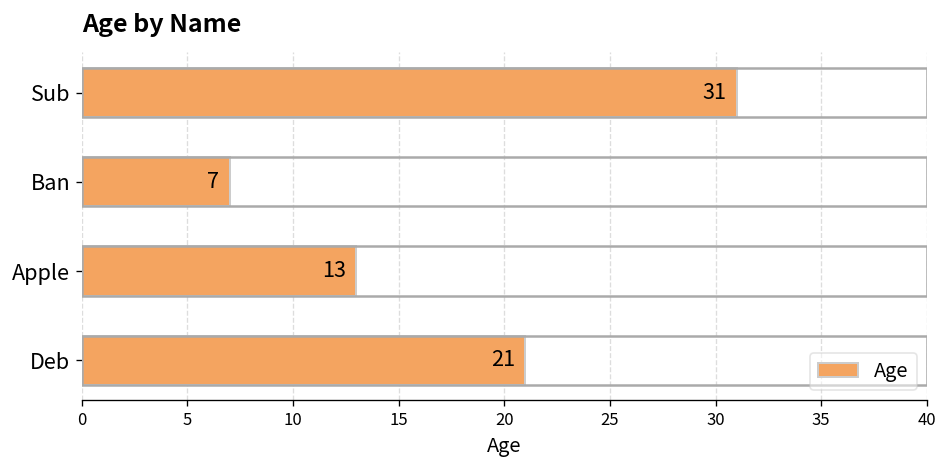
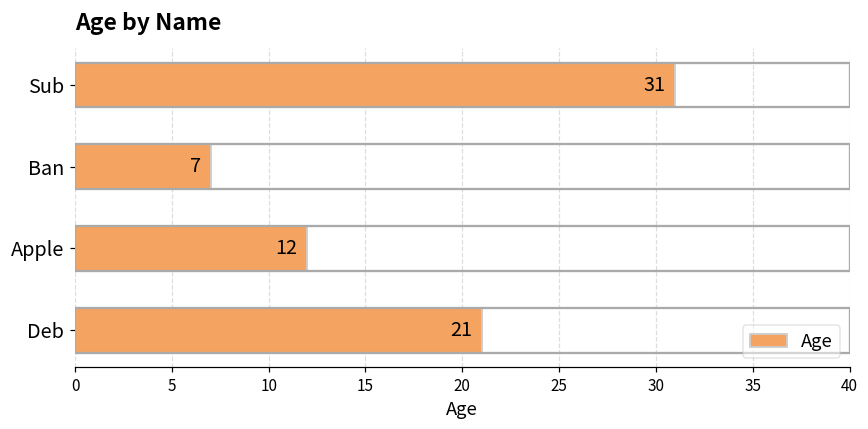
Apple: 13 -> 12
